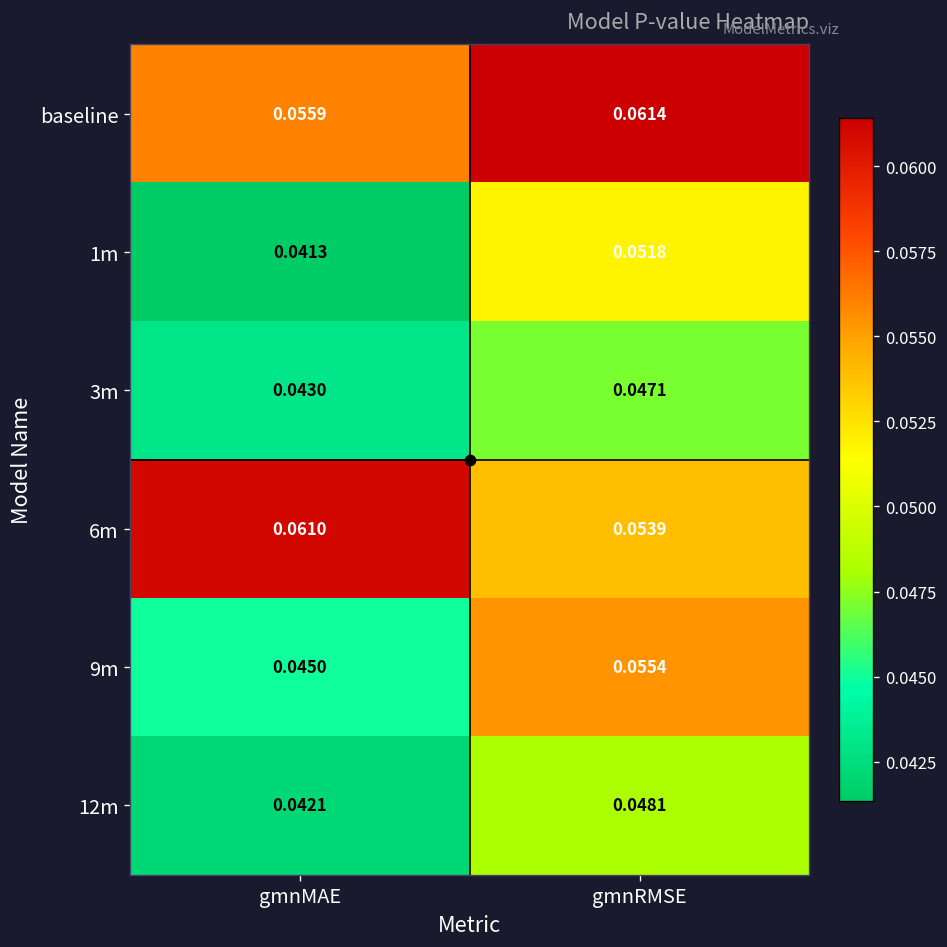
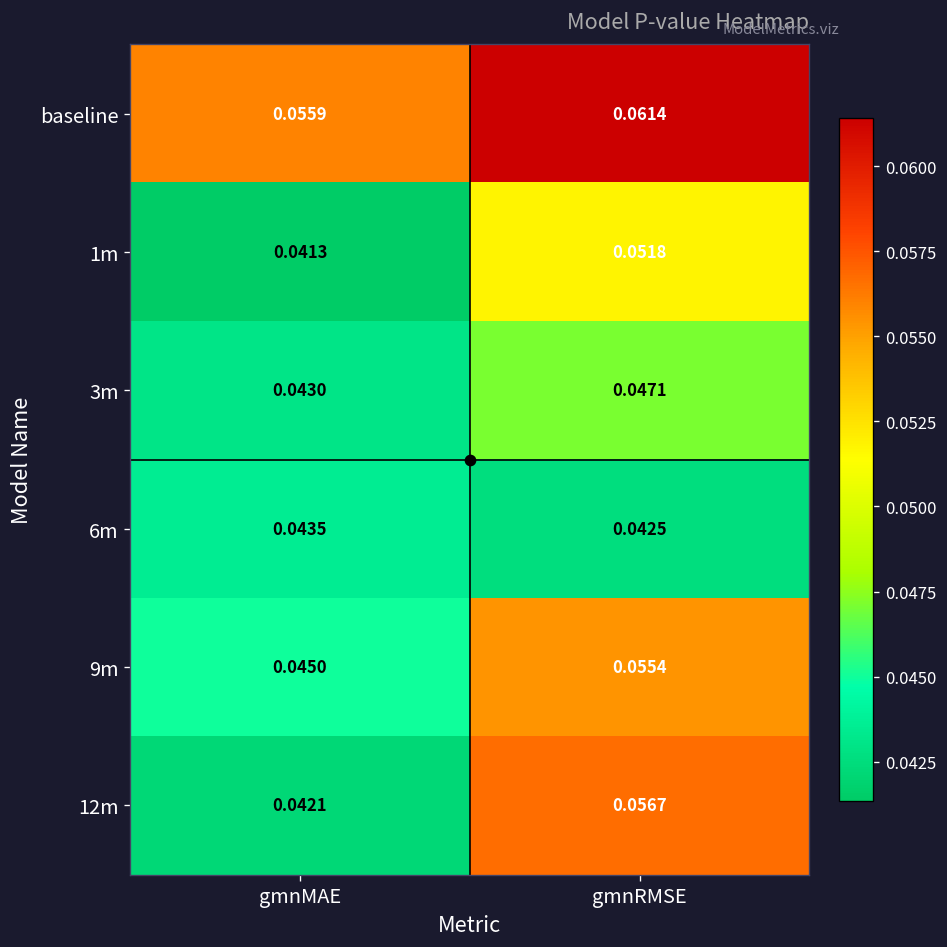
6m, gmnMAE: 0.0610 -> 0.0435
6m, gmnRMSE: 0.0539 -> 0.0425
12m, gmnRMSE: 0.0481 -> 0.0567
